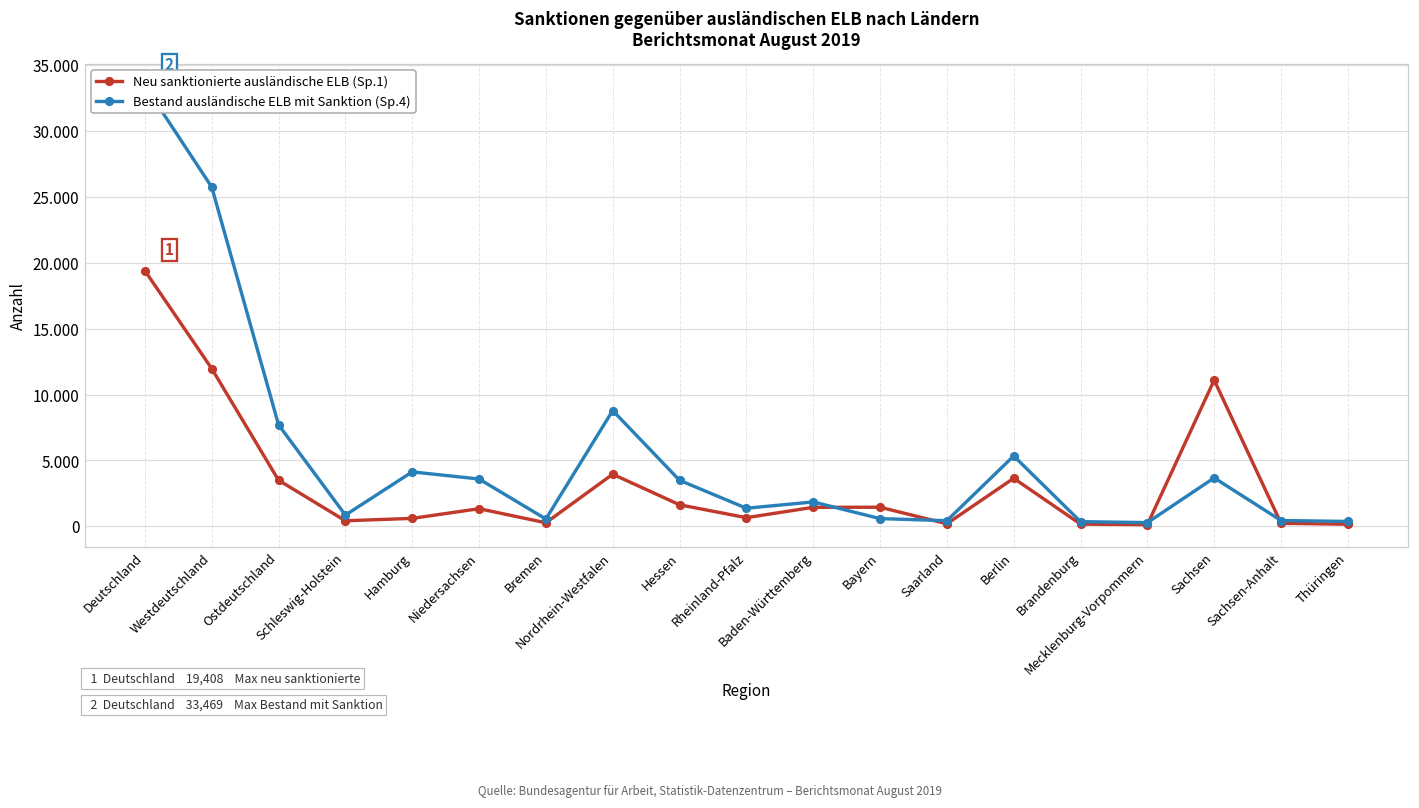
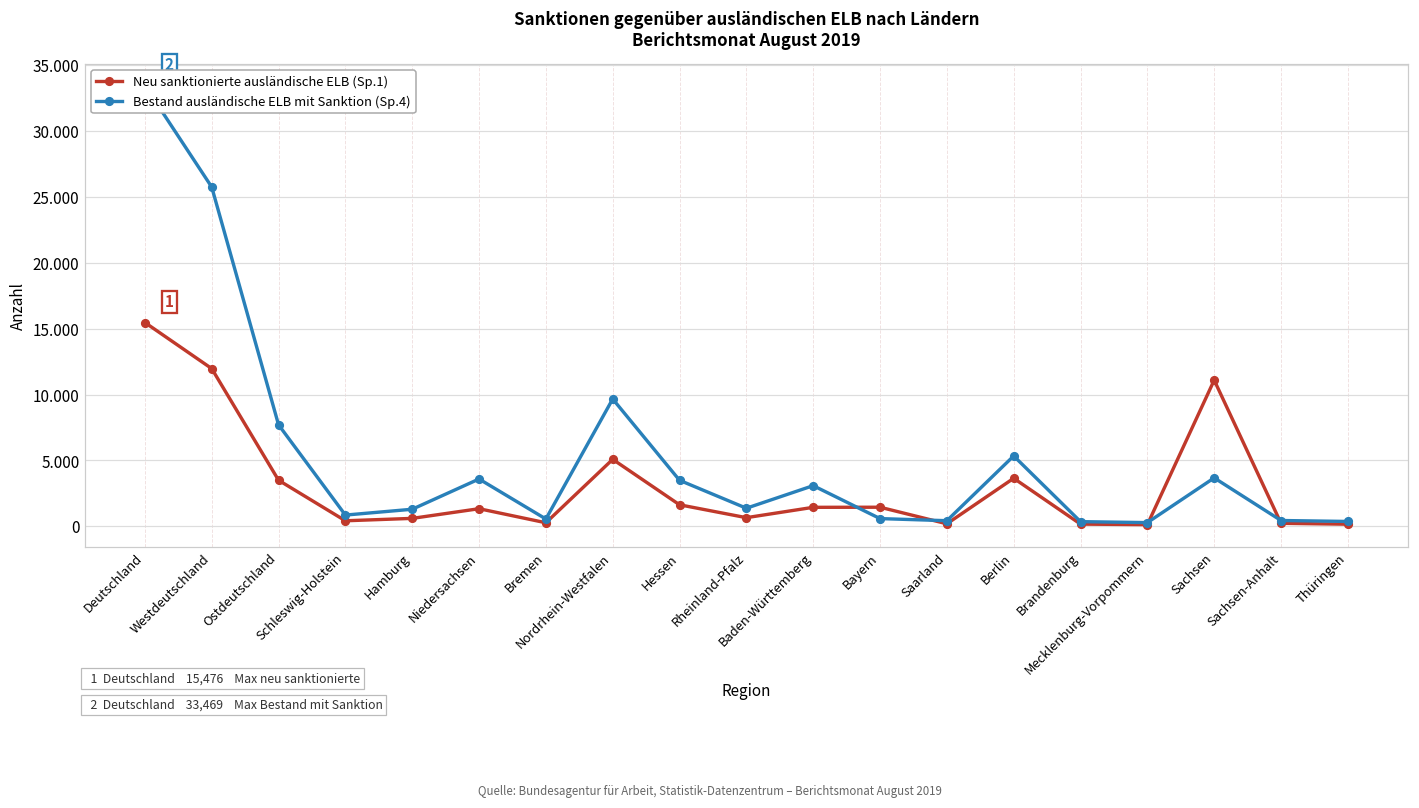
Neu sanktionierte ausländische ELB (Sp.1), Deutschland: 19,408 -> 15,476
Bestand ausländische ELB mit Sanktion (Sp.4), Hamburg: 4.1 -> 1.3
Neu sanktionierte ausländische ELB (Sp.1), Nordrhein-Westfalen: 4.0 -> 5.1
Bestand ausländische ELB mit Sanktion (Sp.4), Nordrhein-Westfalen: 8.8 -> 9.7
Bestand ausländische ELB mit Sanktion (Sp.4), Baden-Württemberg: 1.9 -> 3.1
